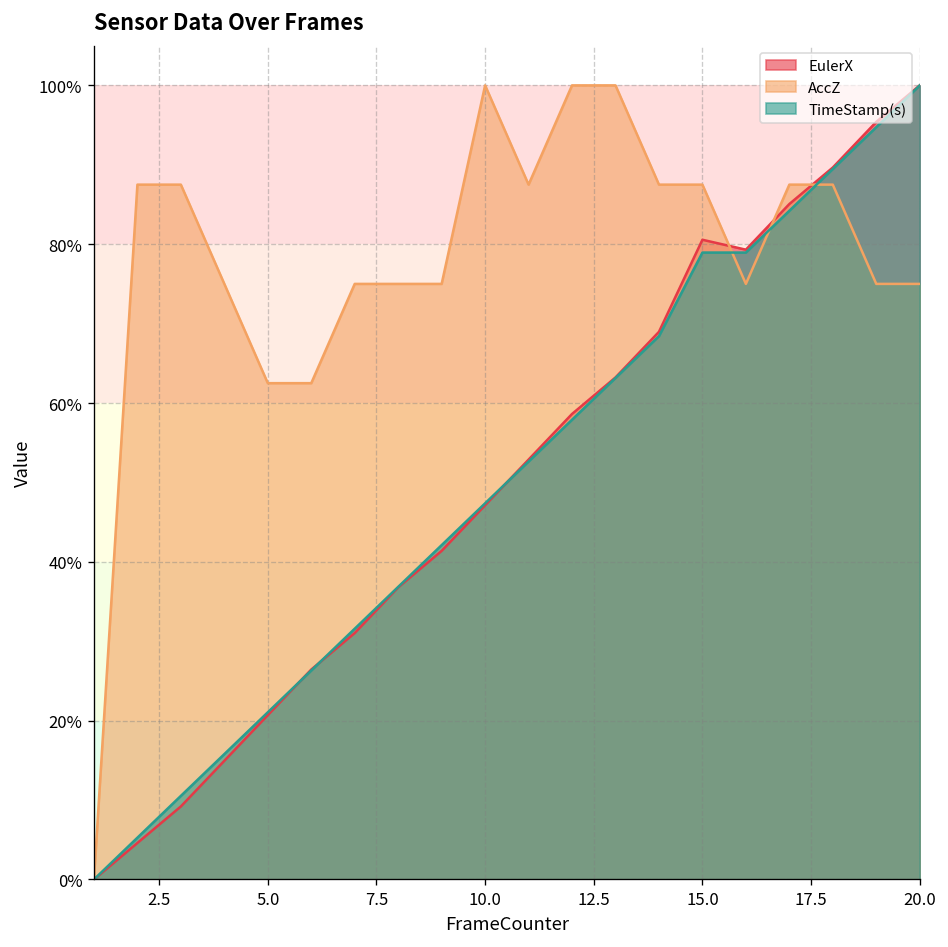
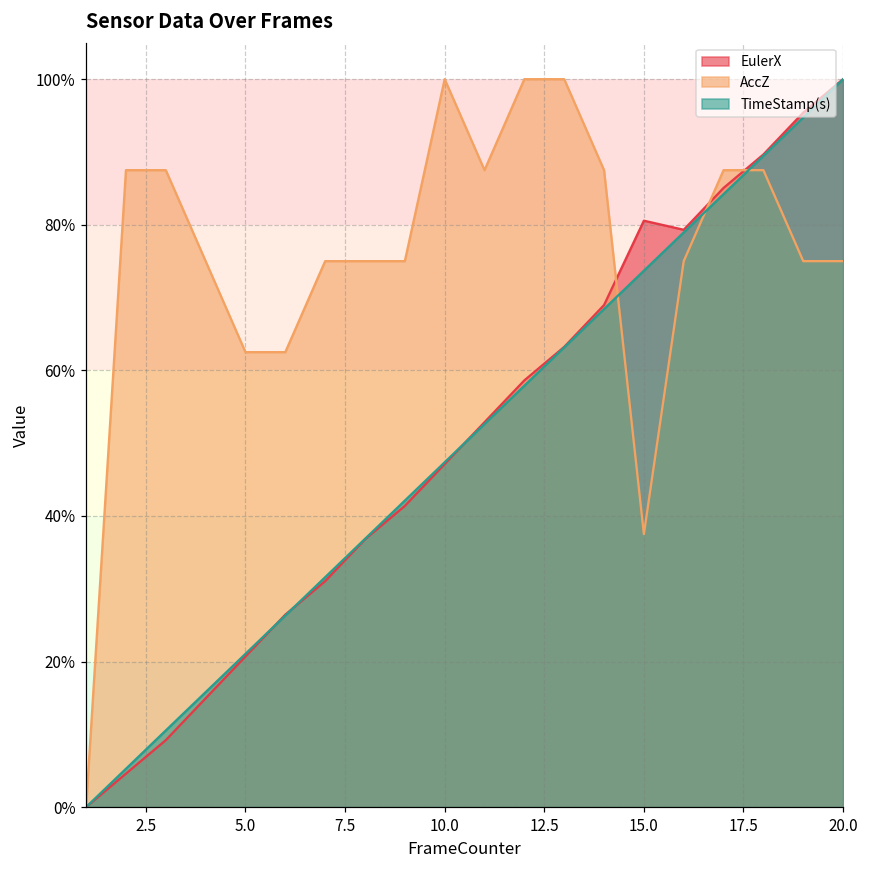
AccZ, 15.0: 88% -> 38%
TimeStamp(s), 15.0: 79% -> 74%
